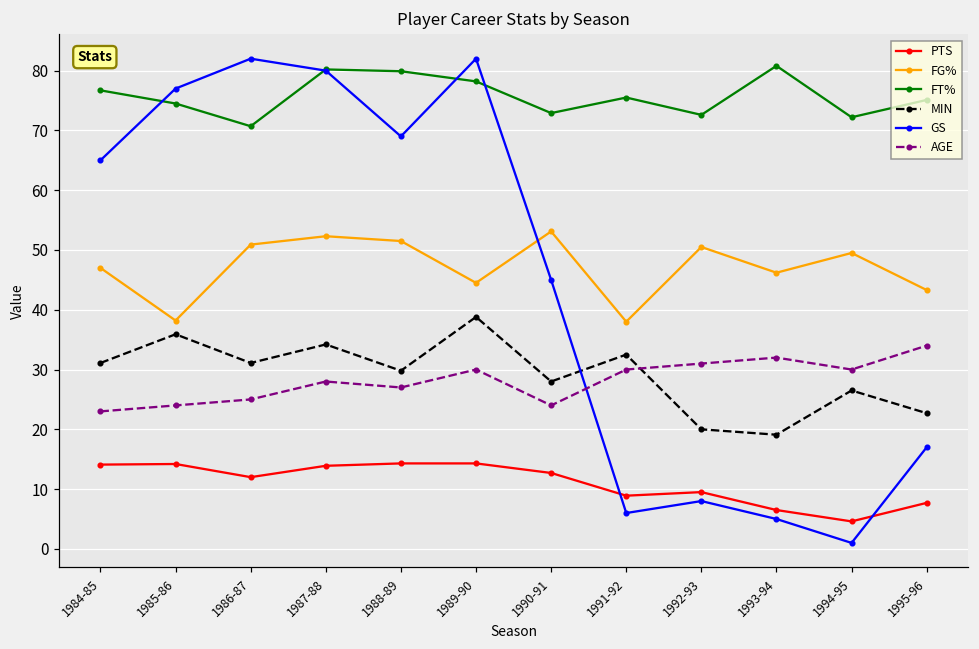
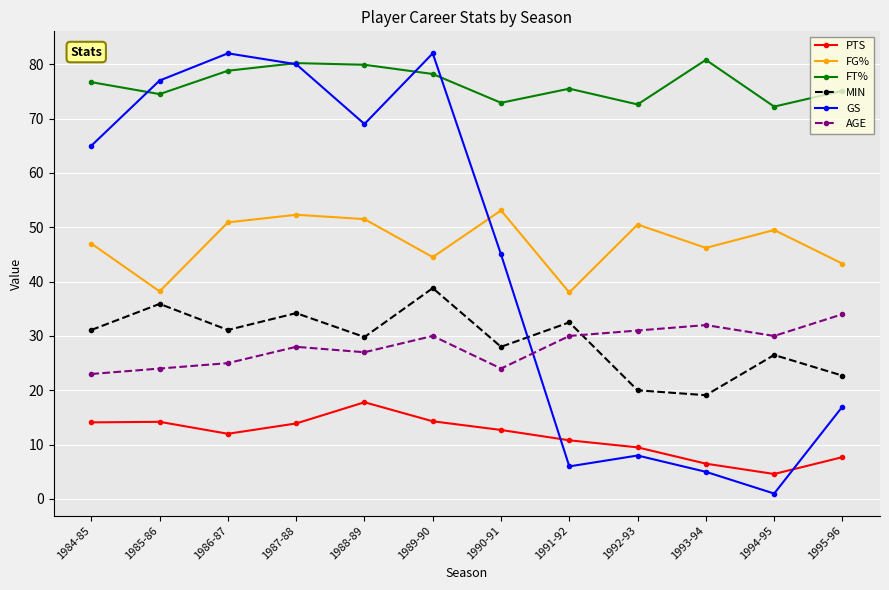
FT%, 1986-87: 71 -> 79
PTS, 1988-89: 14 -> 18
PTS, 1991-92: 9 -> 11
